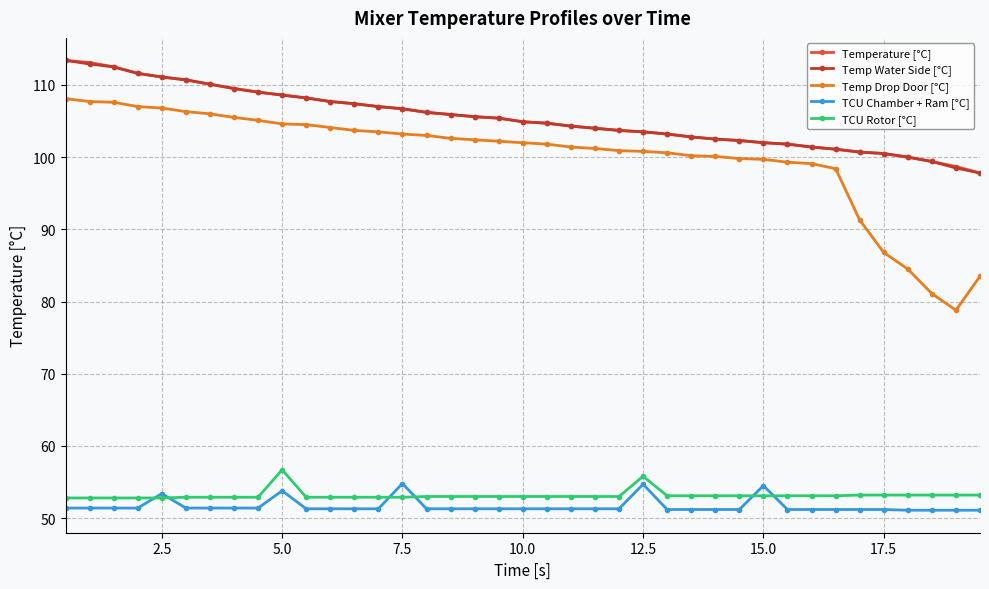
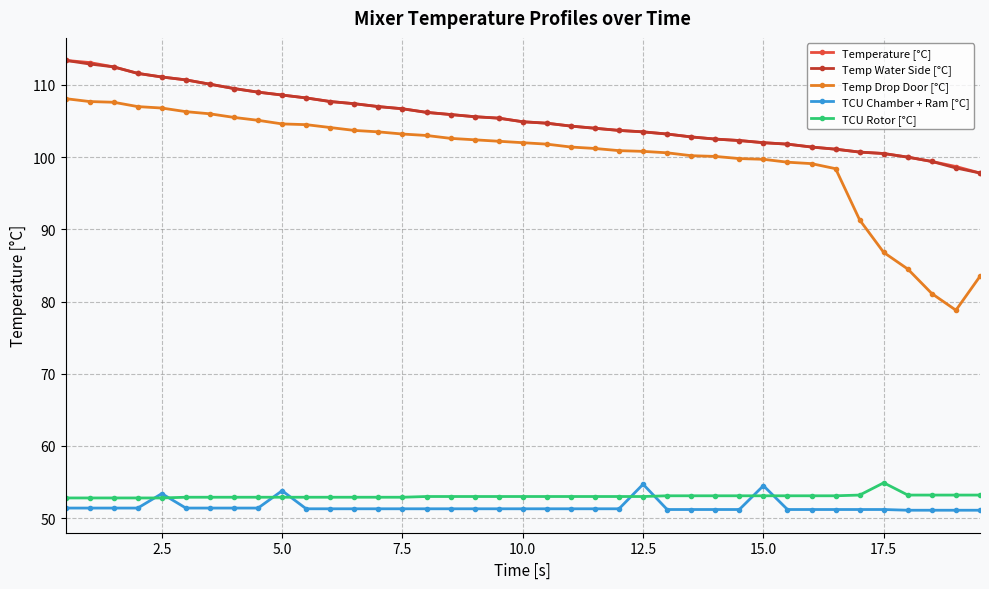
TCU Rotor [°C], 5.0: 57 -> 53
TCU Chamber + Ram [°C], 7.5: 55 -> 51
TCU Rotor [°C], 12.5: 56 -> 53
TCU Rotor [°C], 17.5: 53 -> 55
